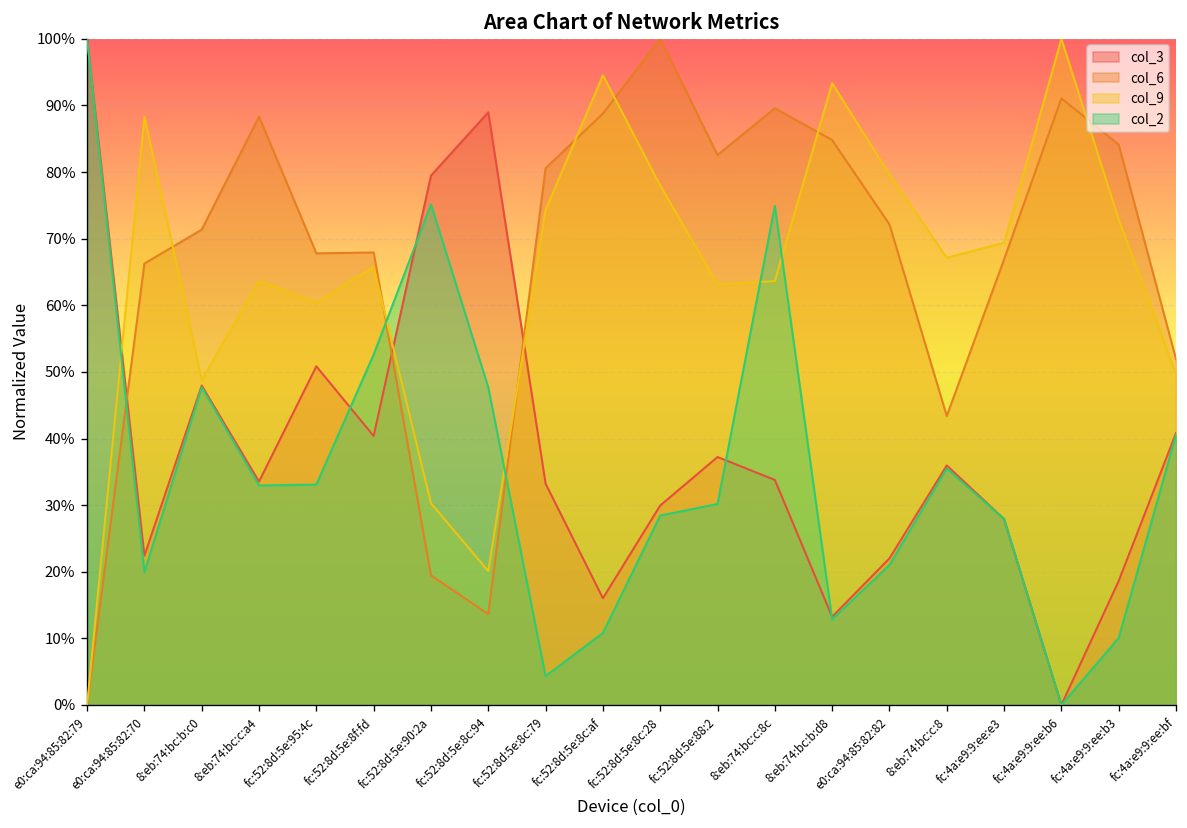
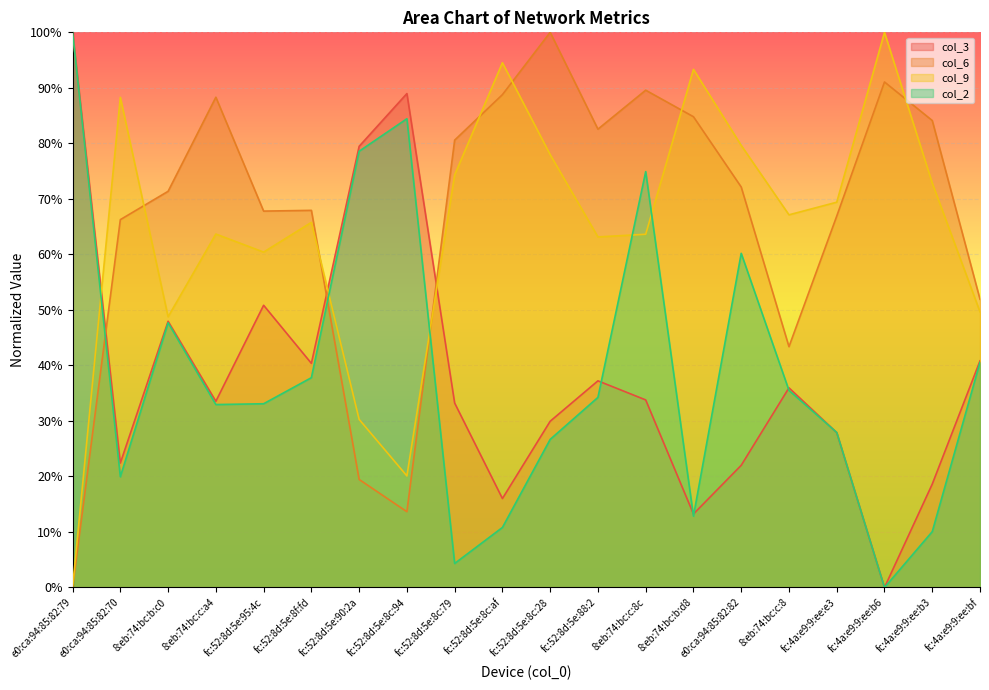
col_2, fc:52:8d:5e:8f:fd: 53% -> 38%
col_2, fc:52:8d:5e:90:2a: 75% -> 79%
col_2, fc:52:8d:5e:8c:94: 48% -> 84%
col_2, fc:52:8d:5e:8c:28: 28% -> 27%
col_2, fc:52:8d:5e:88:2: 30% -> 34%
col_2, e0:ca:94:85:82:82: 21% -> 60%
